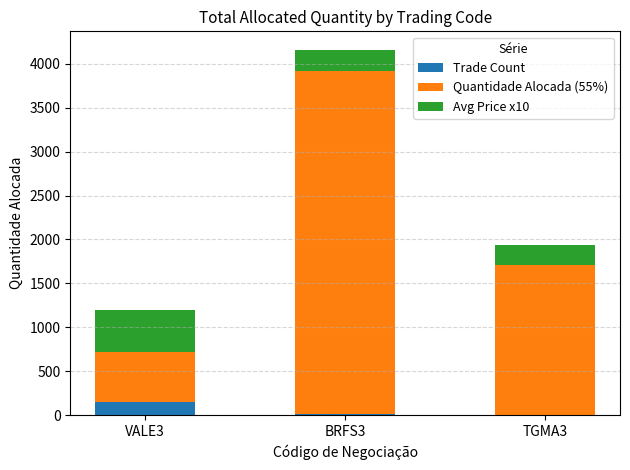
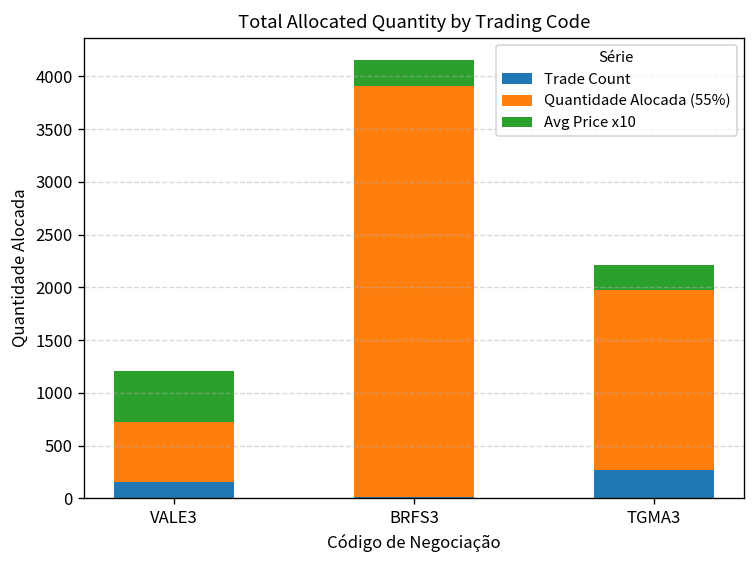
Trade Count, TGMA3: 0 -> 300
